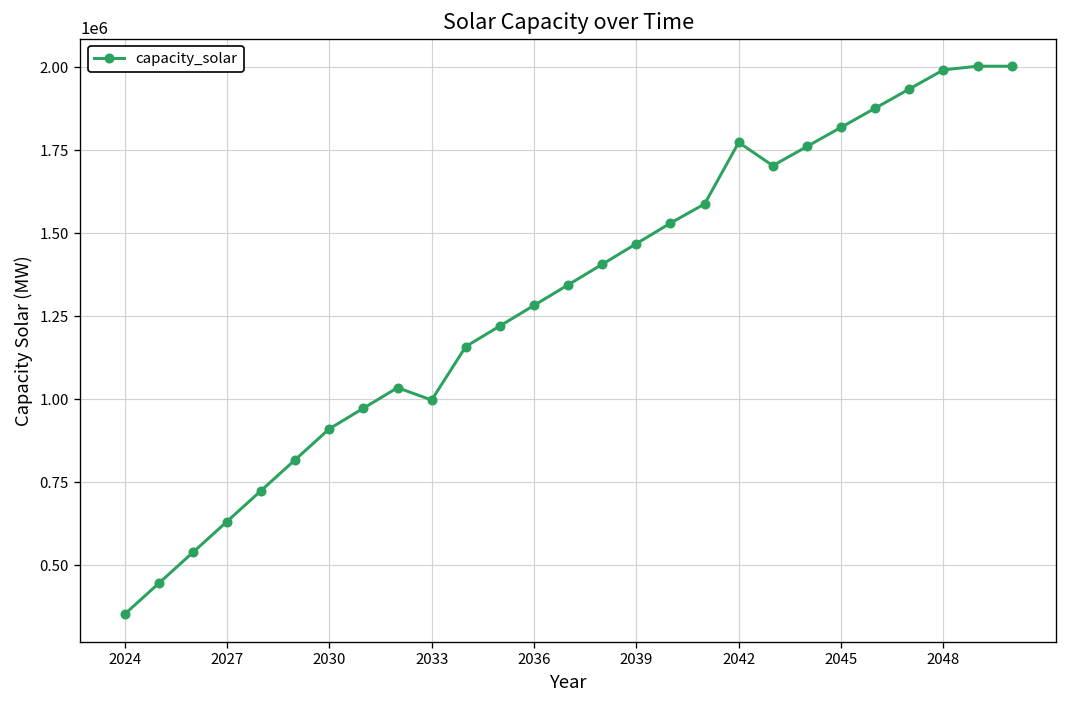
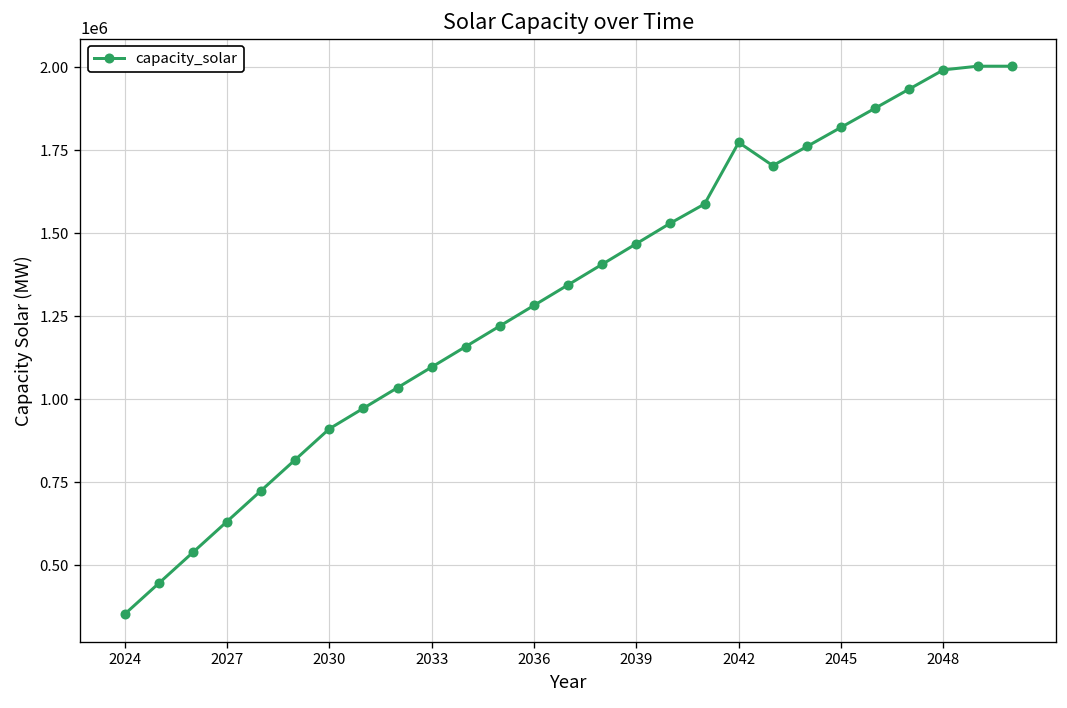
2033: 1000000 -> 1100000
